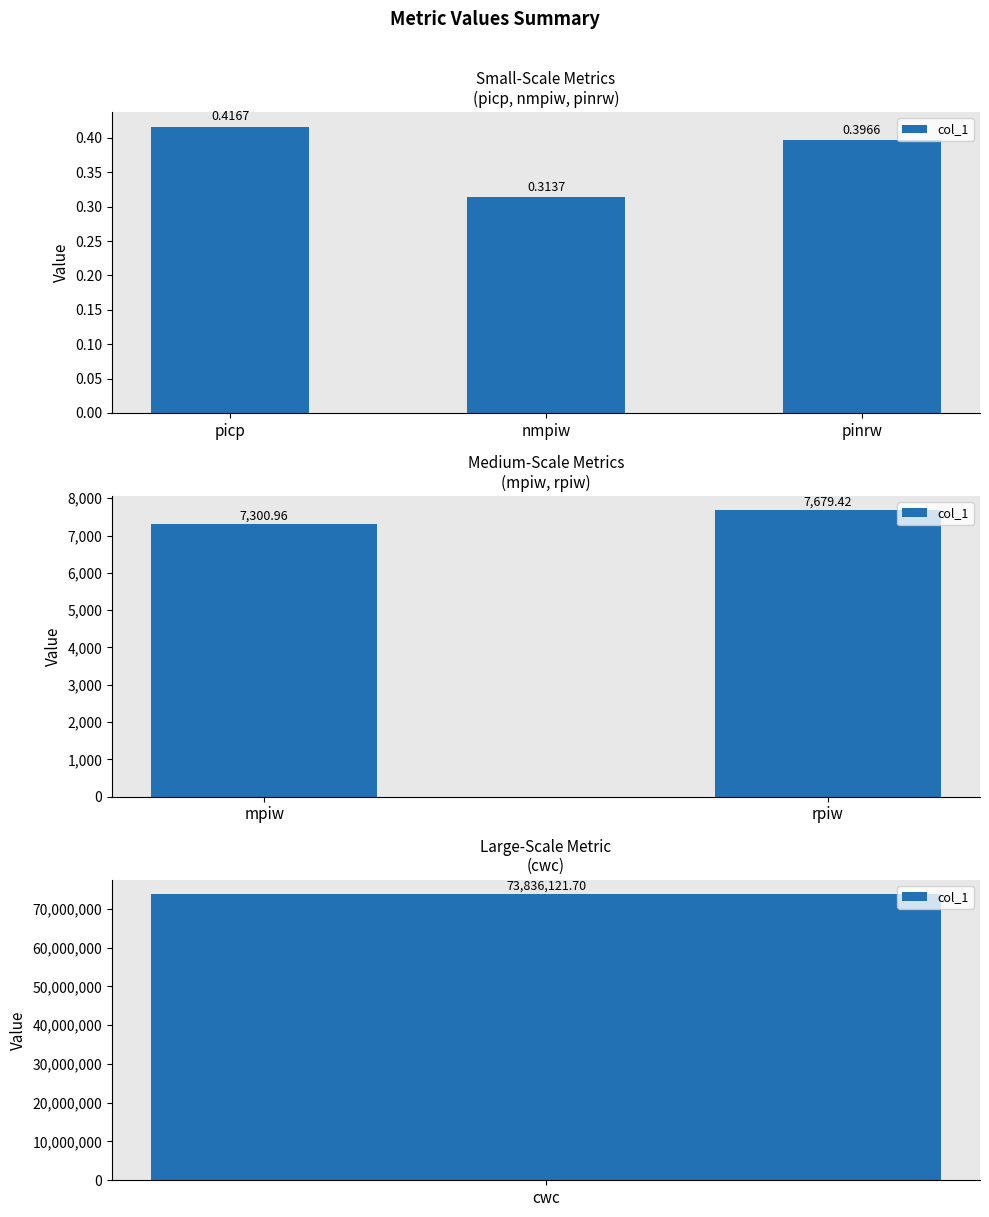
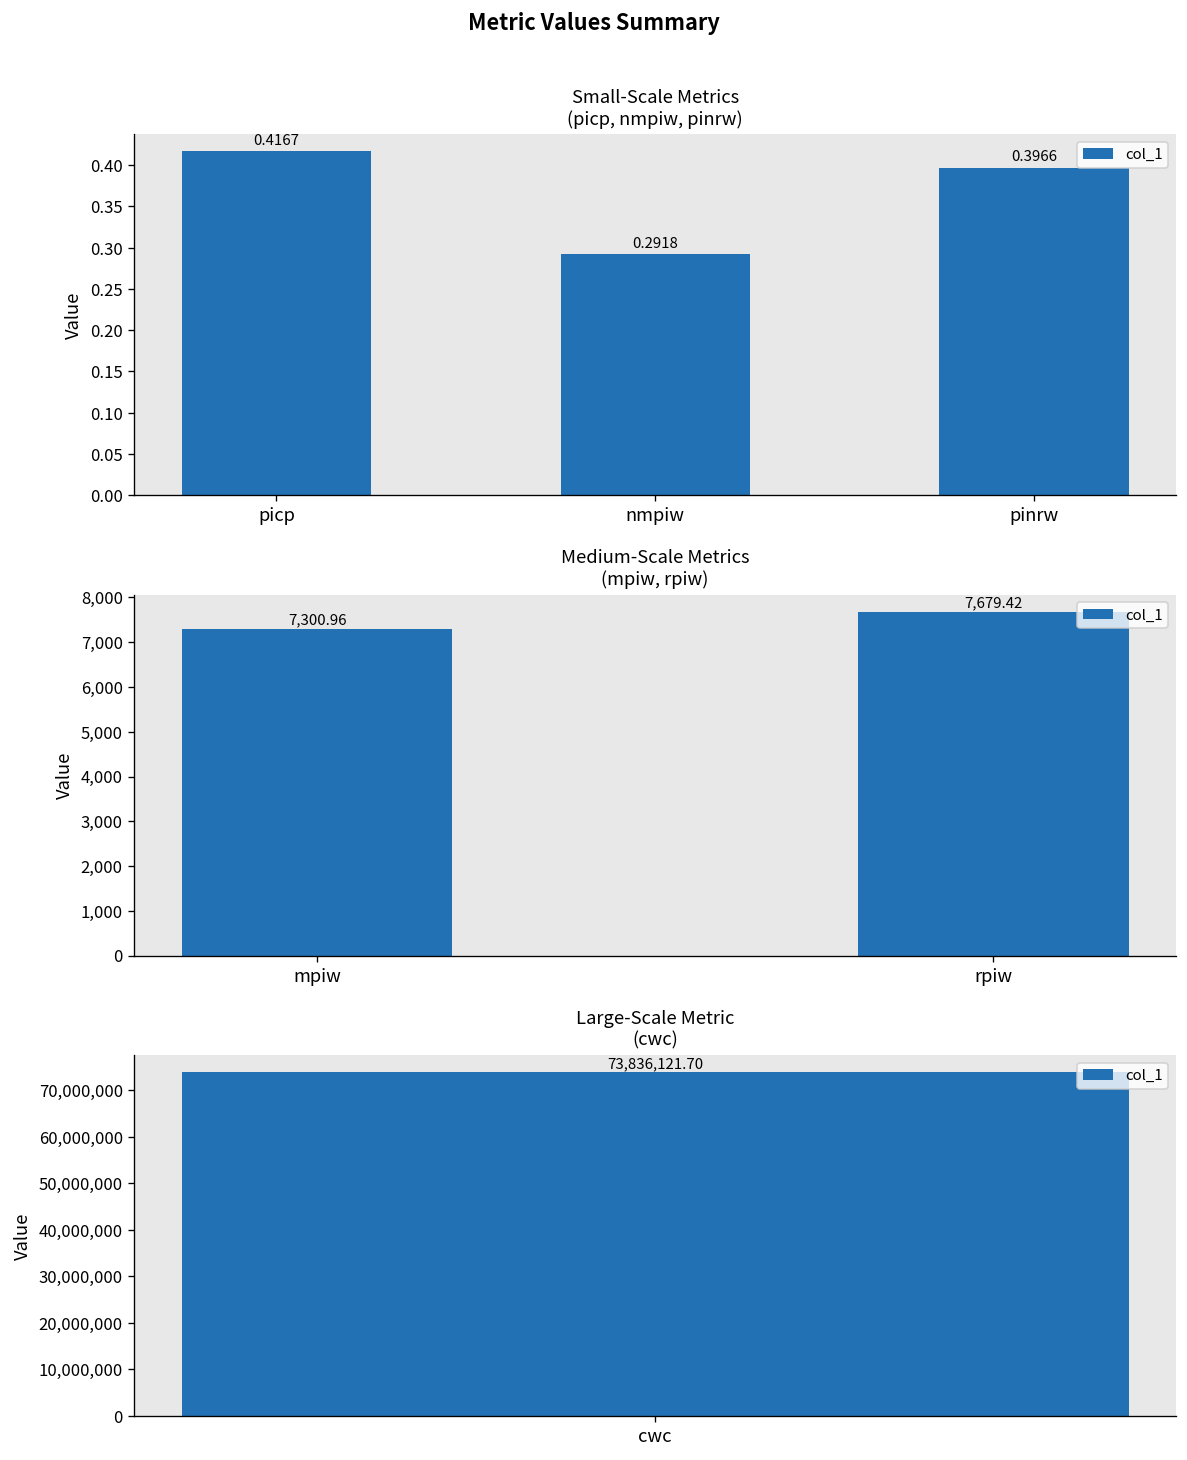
Small-Scale Metrics (picp, nmpiw, pinrw), nmpiw: 0.3137 -> 0.2918
